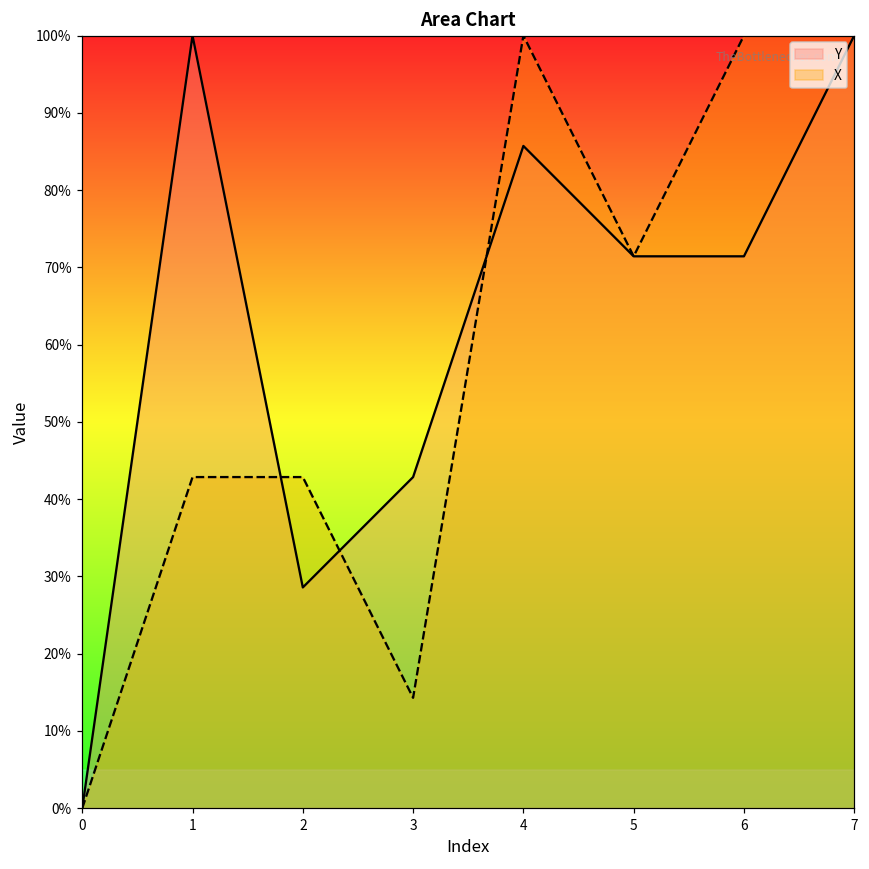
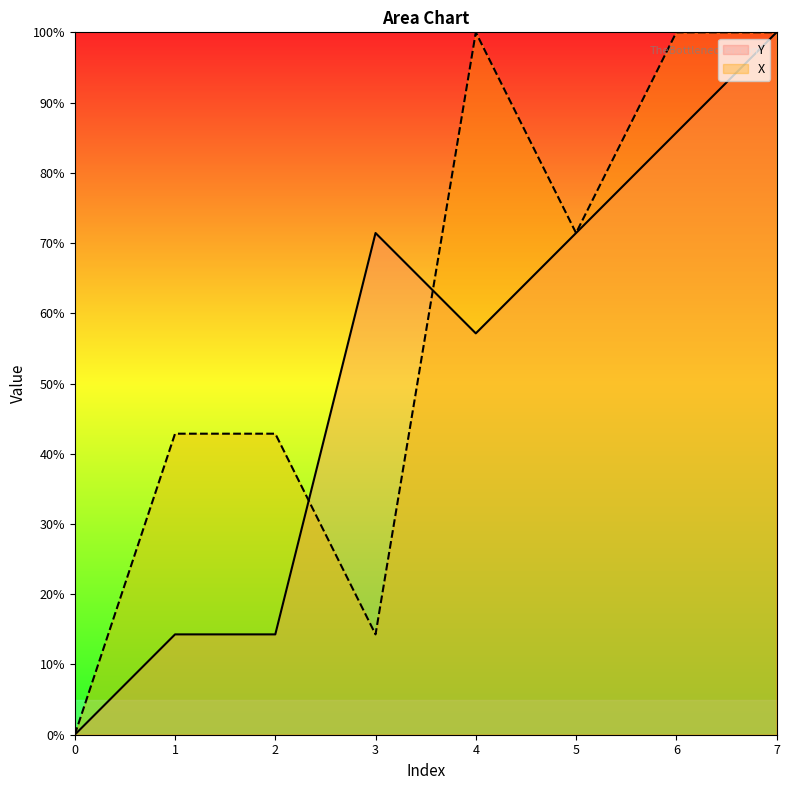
Y, 1: 100% -> 14%
Y, 2: 29% -> 14%
Y, 3: 43% -> 71%
Y, 4: 86% -> 57%
Y, 6: 71% -> 86%
